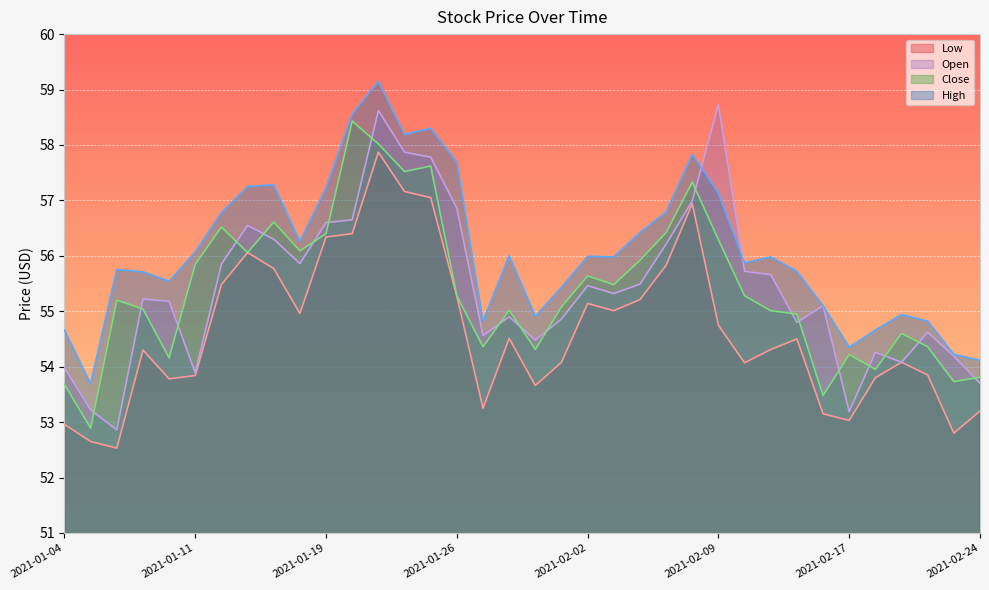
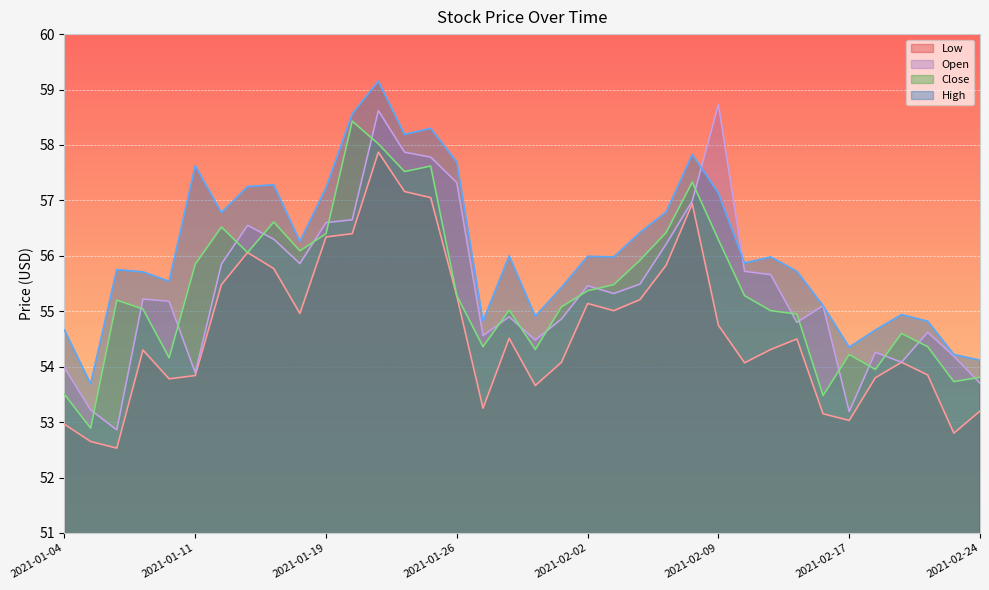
Close, 2021-01-04: 53.7 -> 53.5
High, 2021-01-11: 56.1 -> 57.6
Open, 2021-01-26: 56.9 -> 57.3
Close, 2021-02-02: 55.6 -> 55.4
